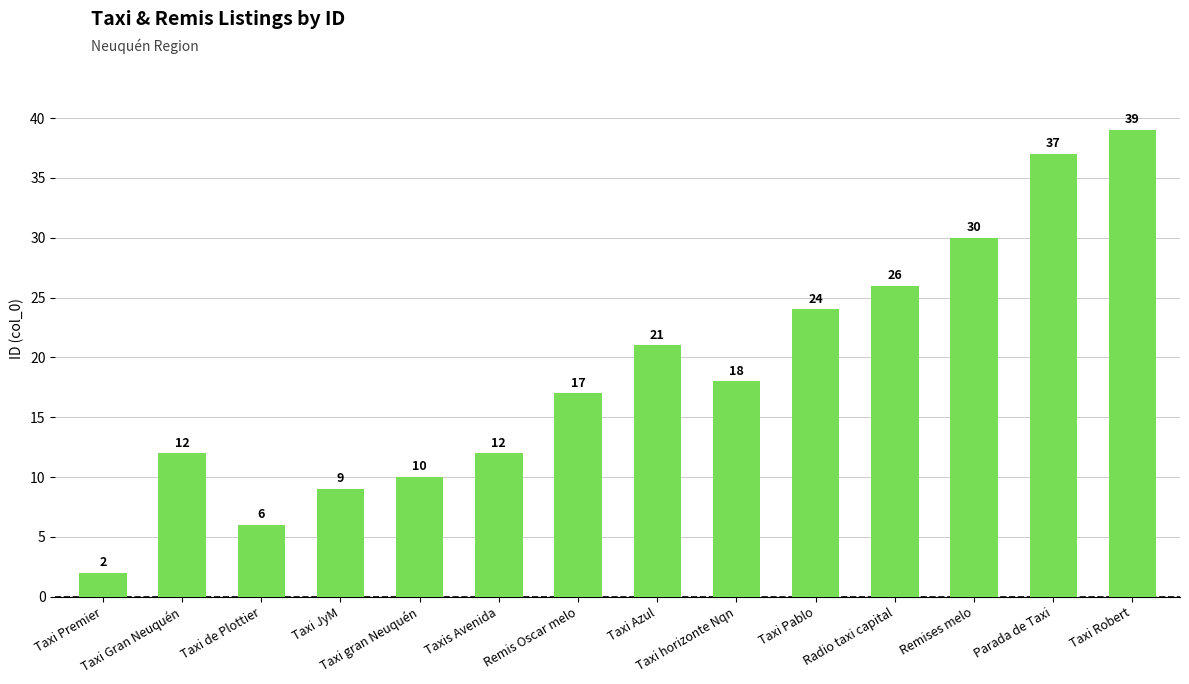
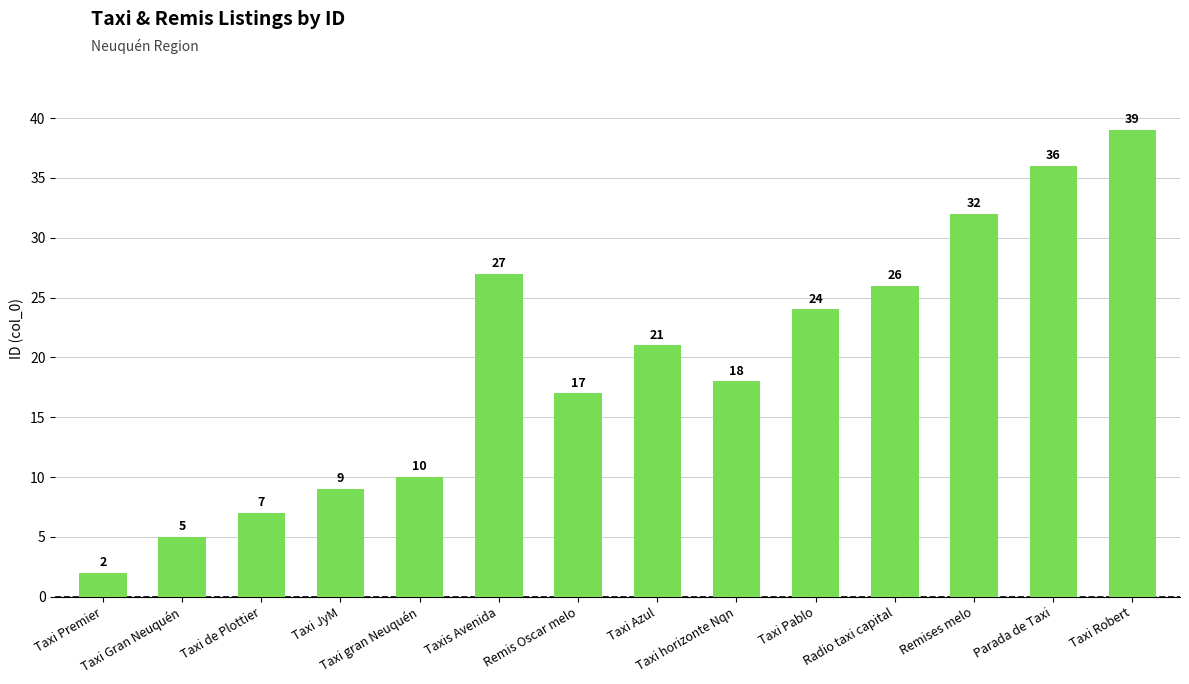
Taxi Gran Neuquén: 12 -> 5
Taxi de Plottier: 6 -> 7
Taxis Avenida: 12 -> 27
Remises melo: 30 -> 32
Parada de Taxi: 37 -> 36
